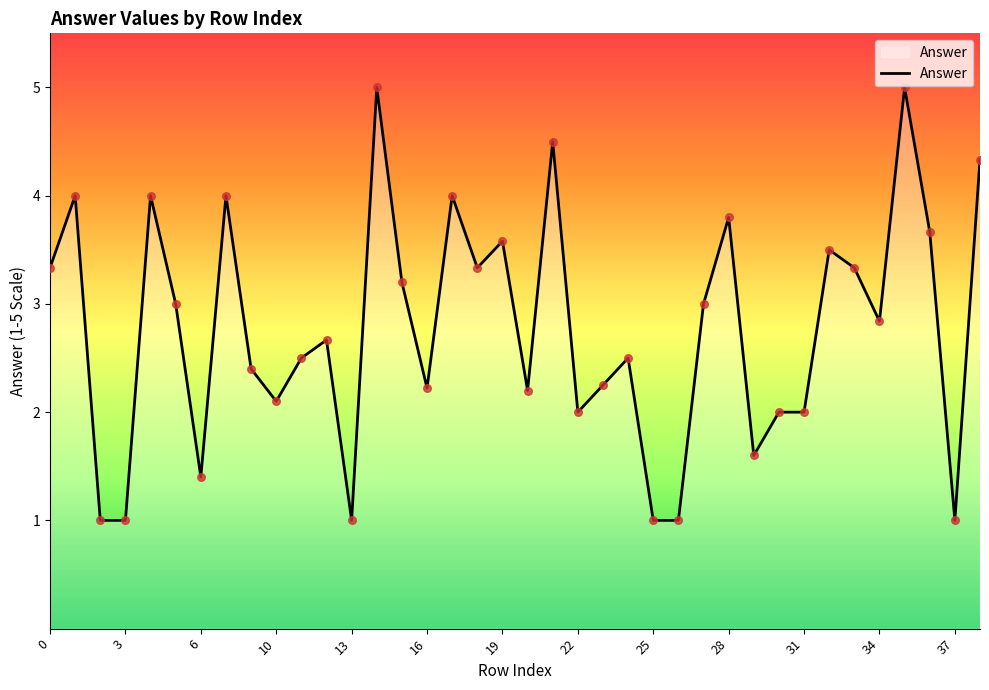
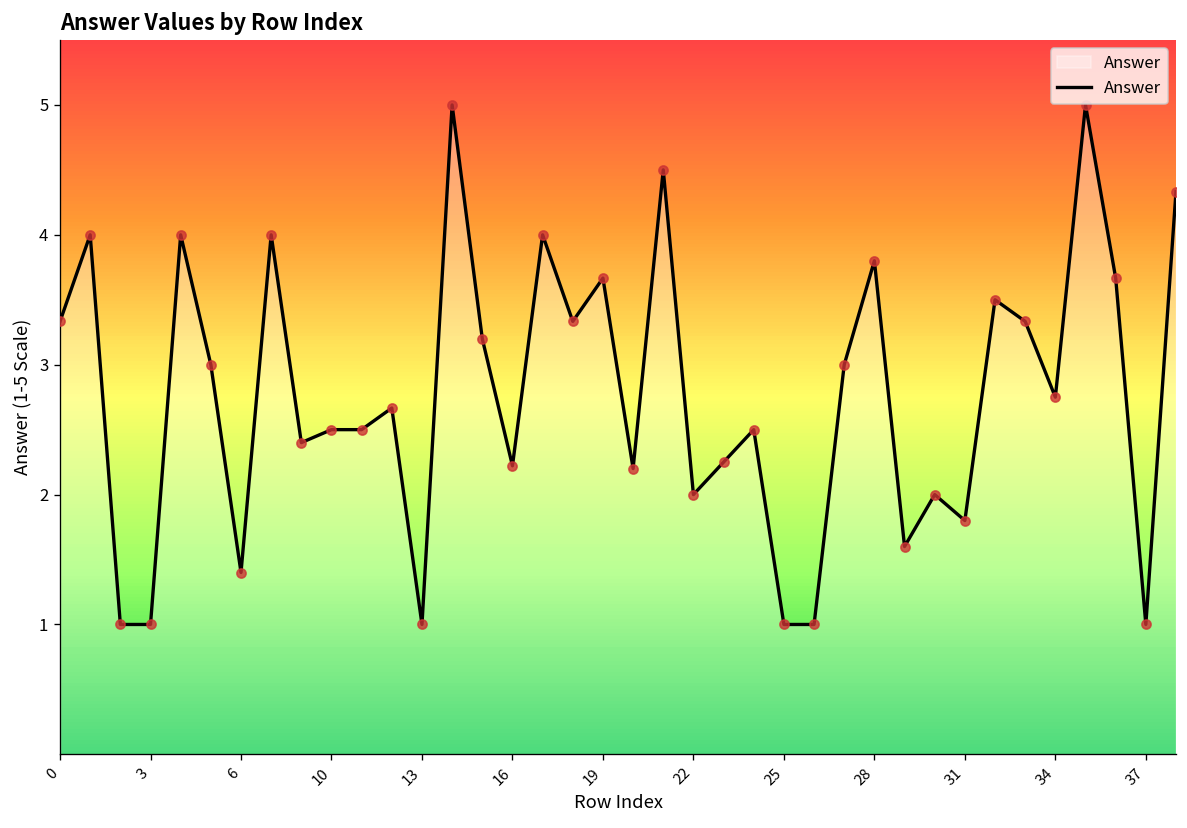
10: 2.1 -> 2.5
19: 3.58 -> 3.67
31: 2.0 -> 1.8
34: 2.84 -> 2.75
